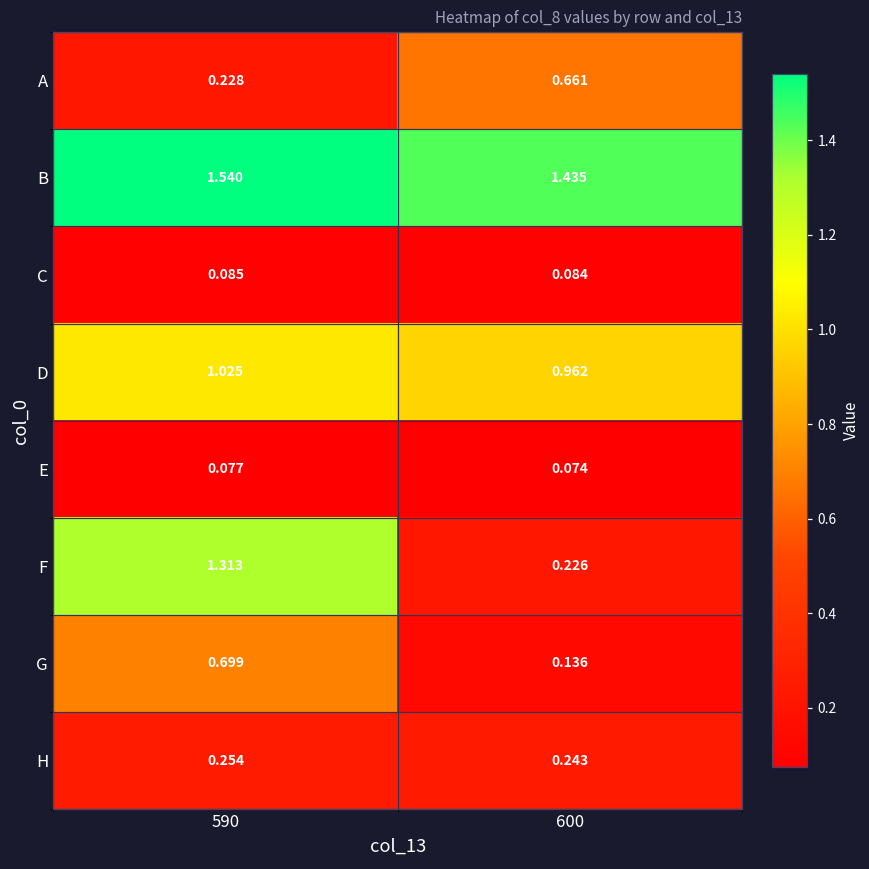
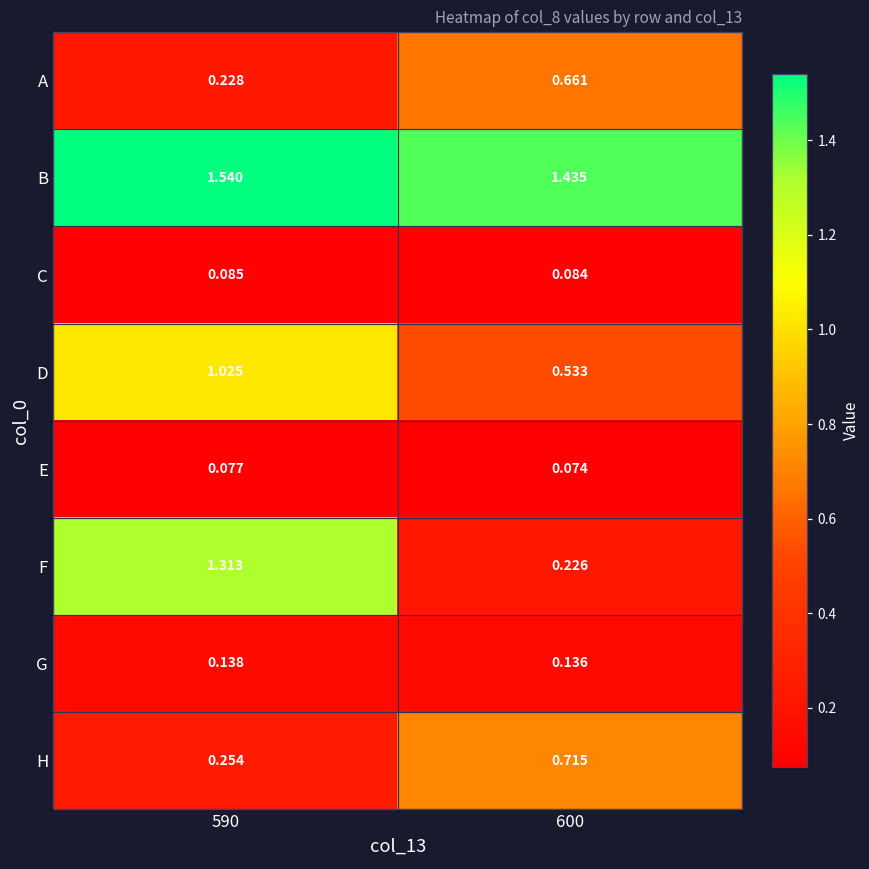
D, 600: 0.962 -> 0.533
G, 590: 0.699 -> 0.138
H, 600: 0.243 -> 0.715
